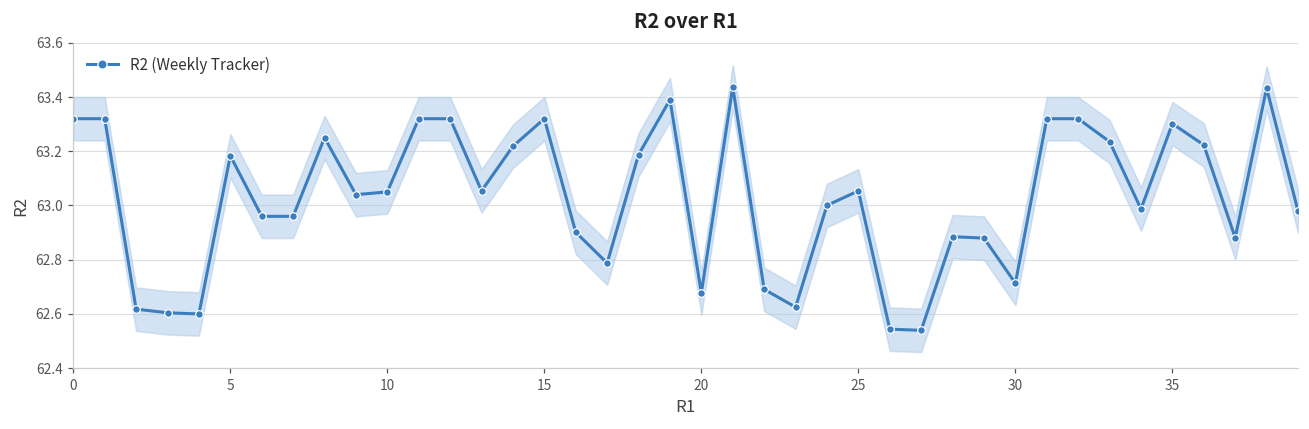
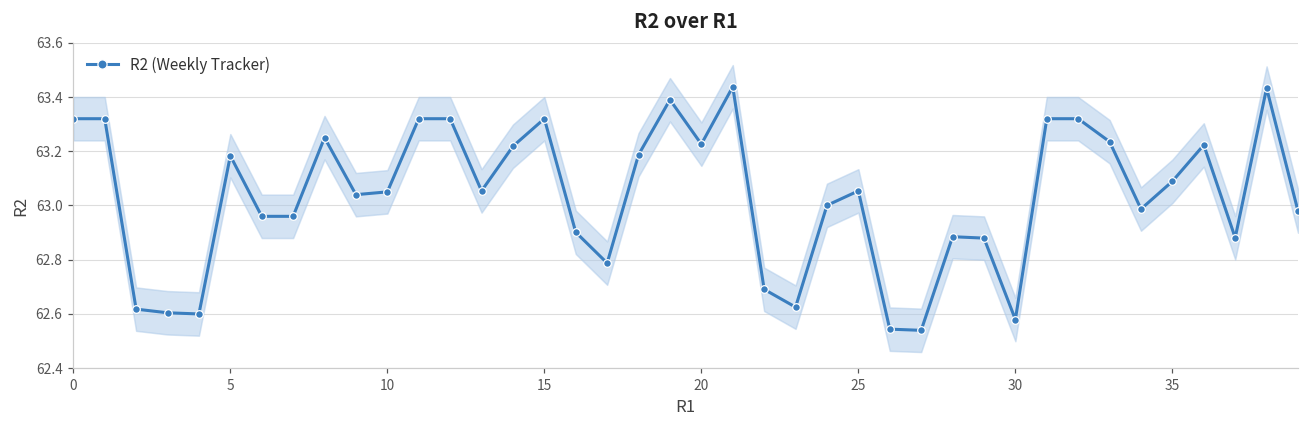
R2 (Weekly Tracker), 20: 62.68 -> 63.23
R2 (Weekly Tracker), 30: 62.71 -> 62.58
R2 (Weekly Tracker), 35: 63.30 -> 63.09
